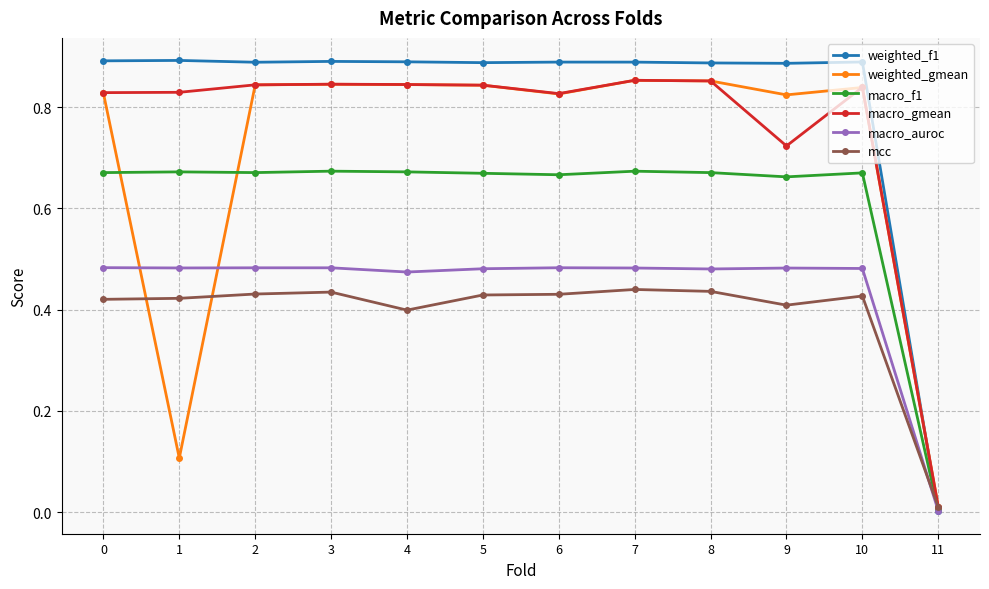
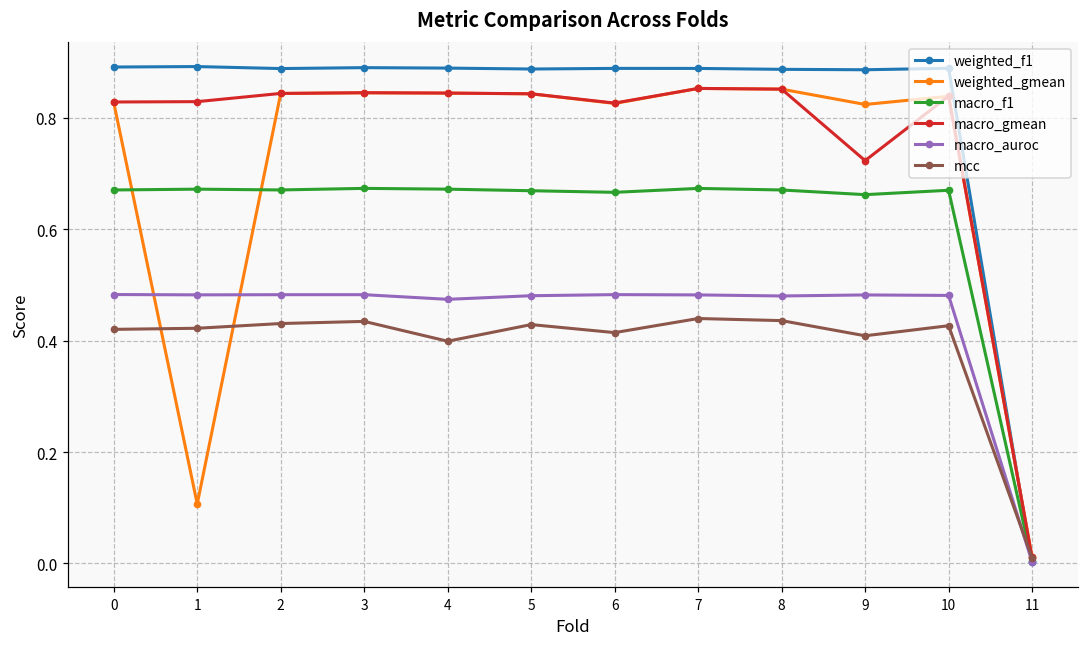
mcc, 6: 0.43 -> 0.41
